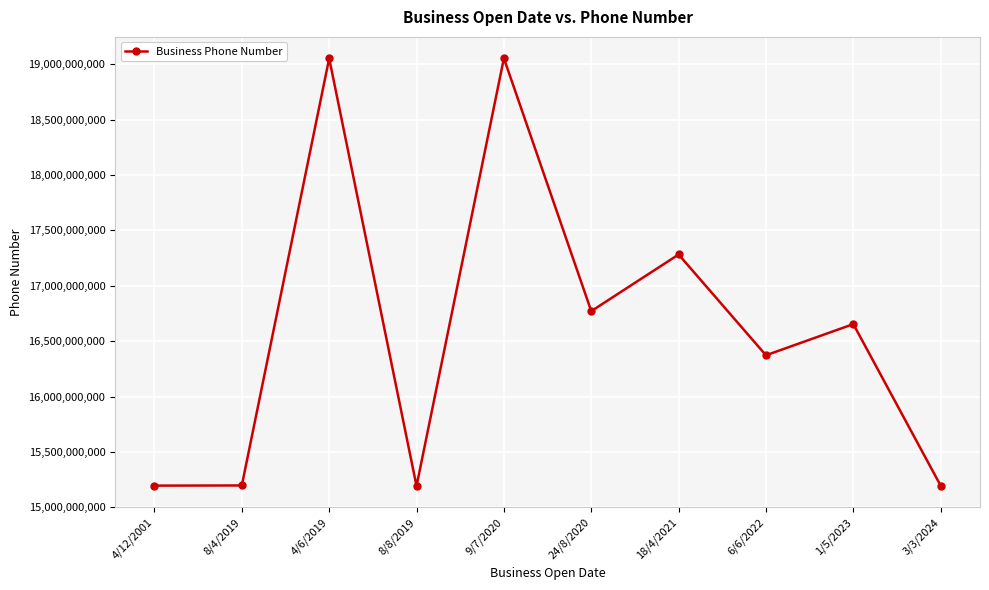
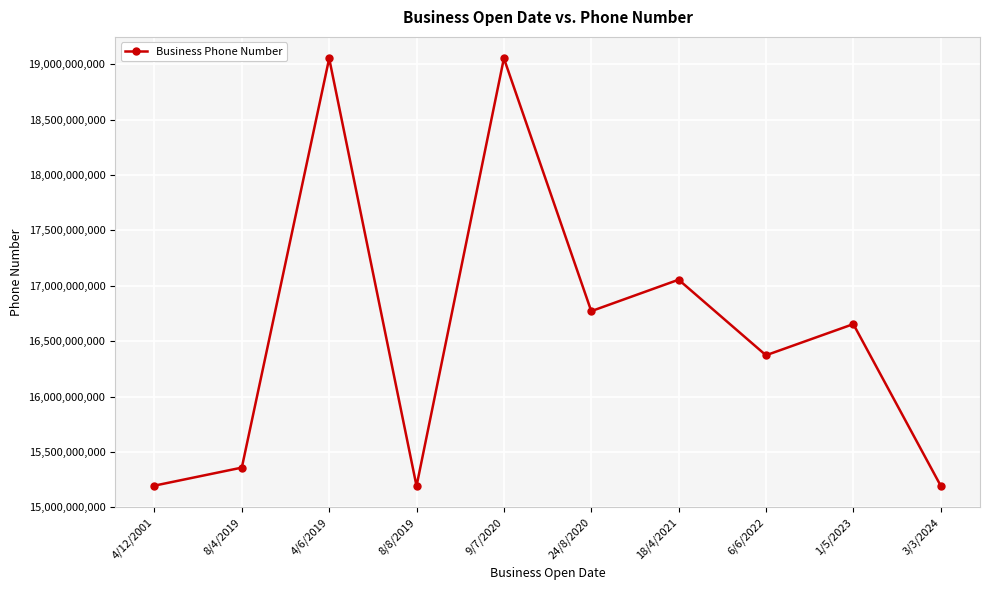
8/4/2019: 15,200,000,000 -> 15,360,000,000
18/4/2021: 17,280,000,000 -> 17,060,000,000
